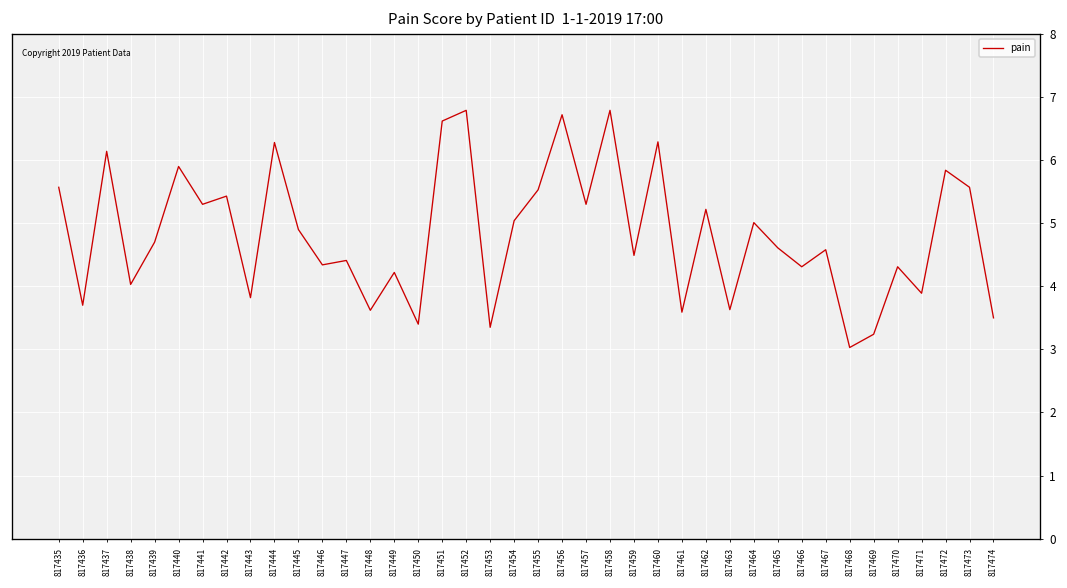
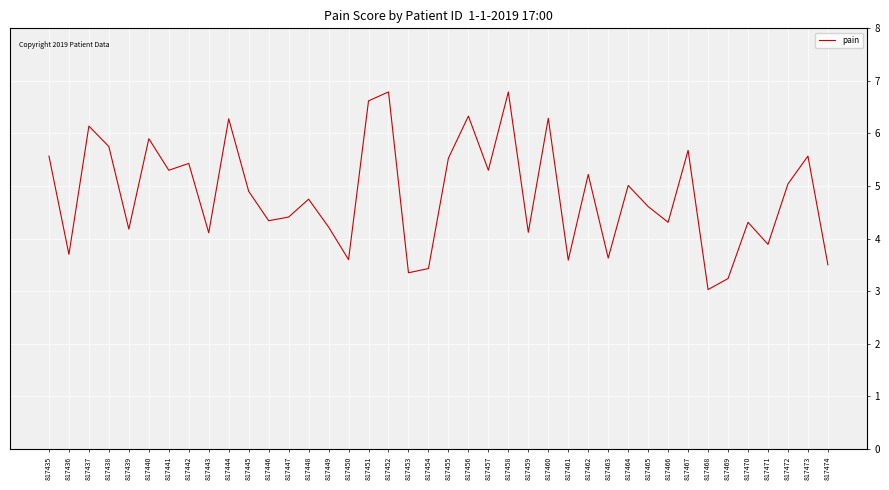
817438: 4.0 -> 5.8
817439: 4.7 -> 4.2
817443: 3.8 -> 4.1
817448: 3.6 -> 4.8
817450: 3.4 -> 3.6
817454: 5.0 -> 3.4
817456: 6.7 -> 6.3
817459: 4.5 -> 4.1
817467: 4.6 -> 5.7
817472: 5.8 -> 5.0
